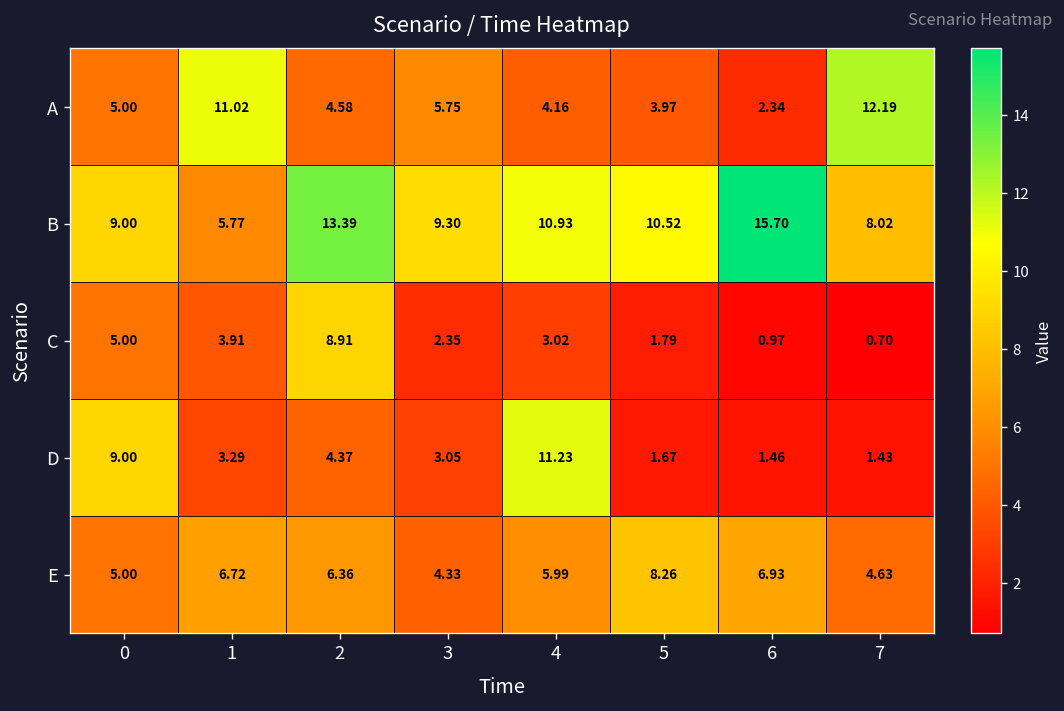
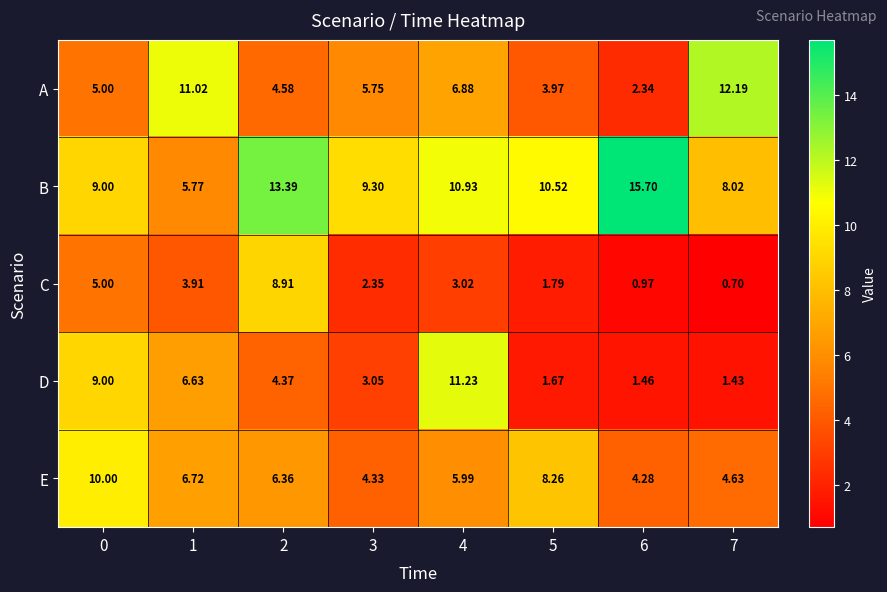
A, 4: 4.16 -> 6.88
D, 1: 3.29 -> 6.63
E, 0: 5.00 -> 10.00
E, 6: 6.93 -> 4.28
